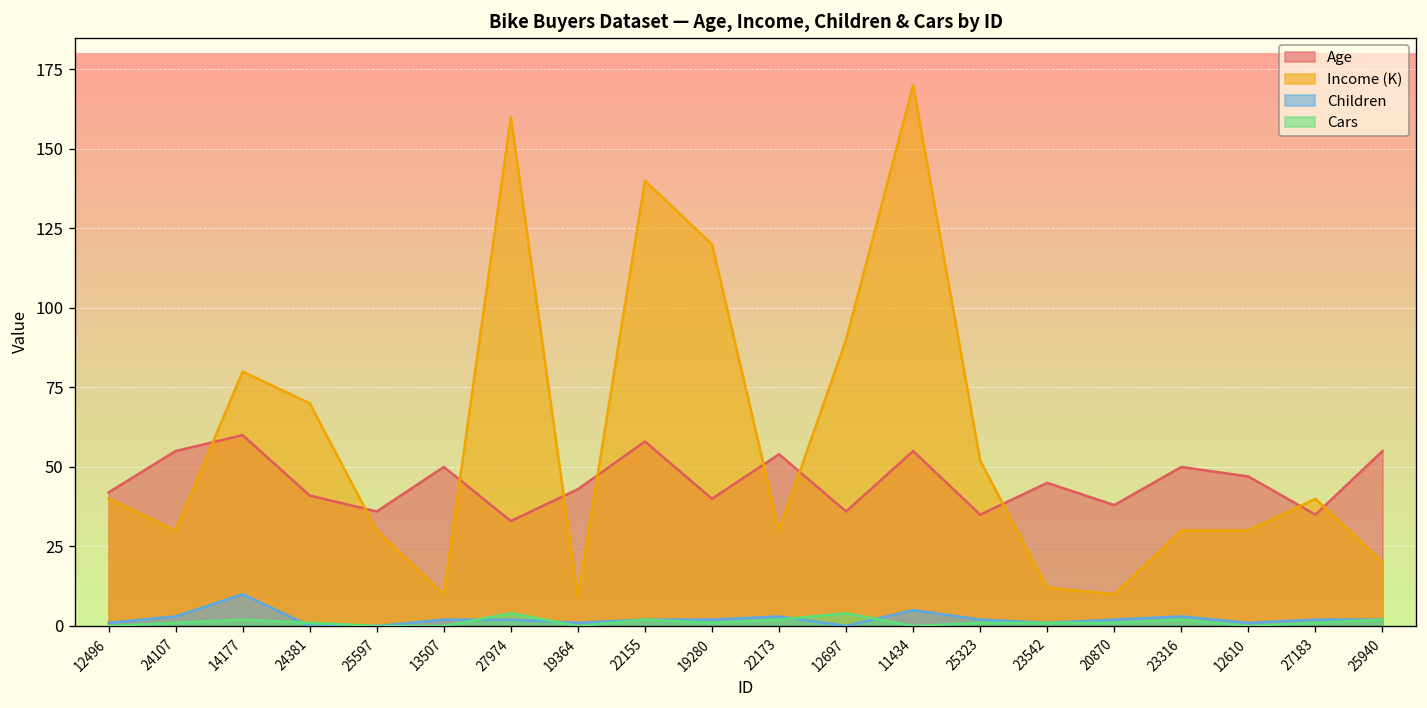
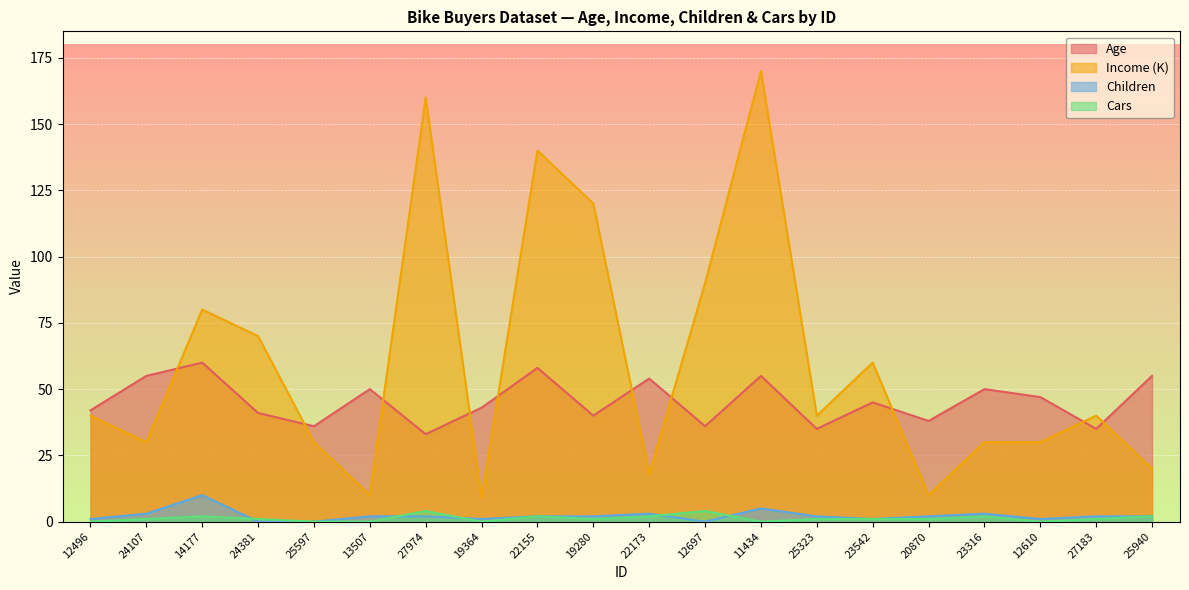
Income (K), 22173: 30 -> 18
Income (K), 25323: 52 -> 40
Income (K), 23542: 12 -> 60
